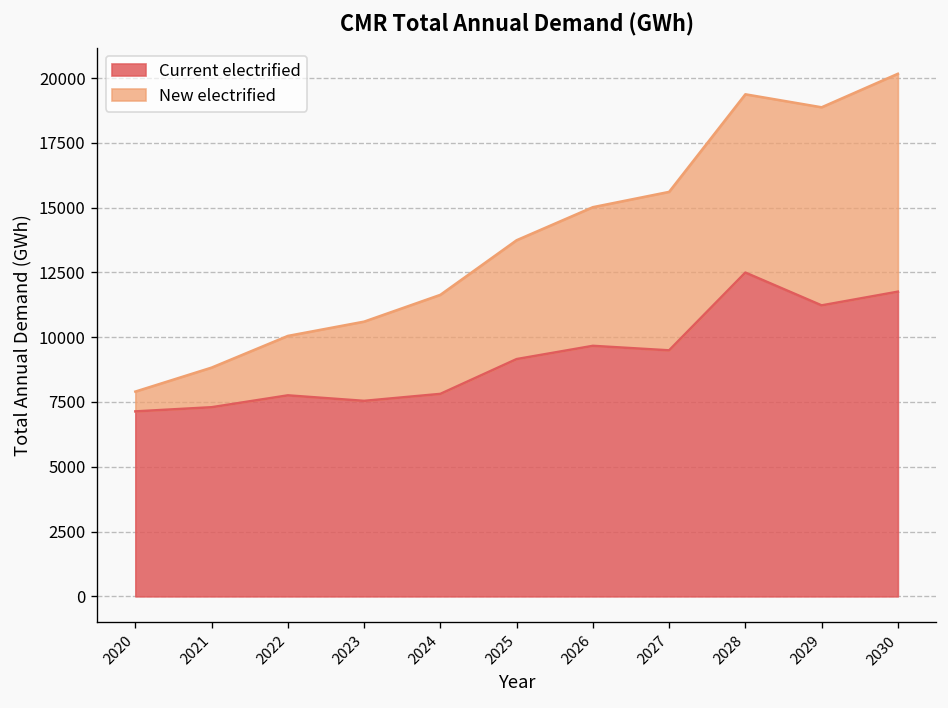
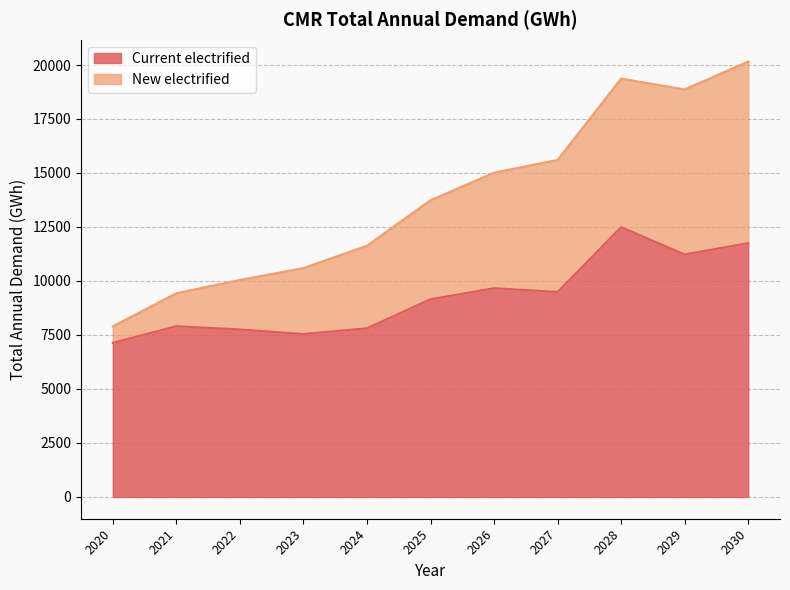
Current electrified, 2021: 7300 -> 7900
